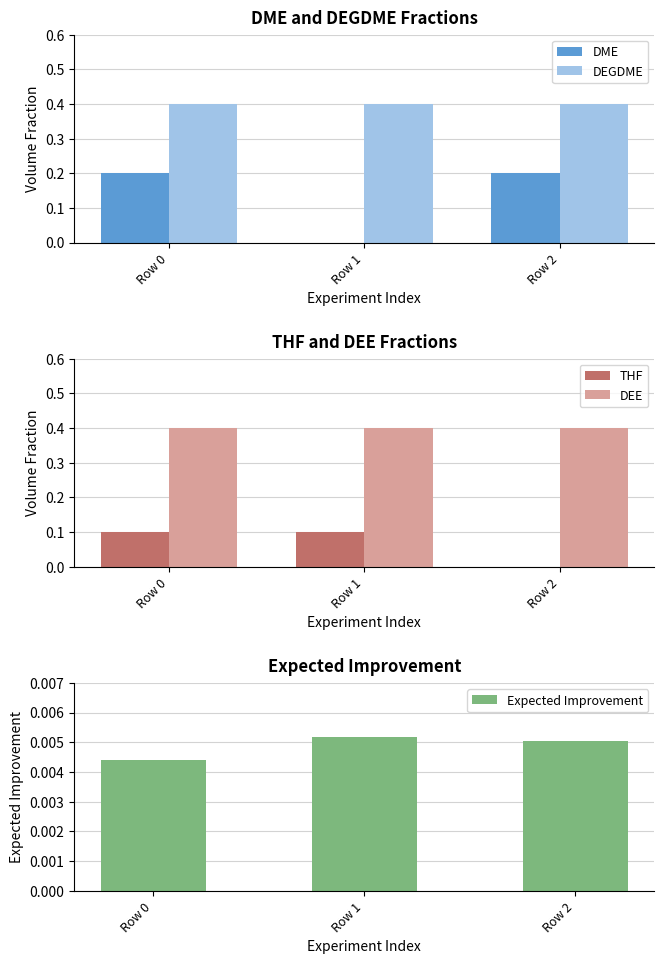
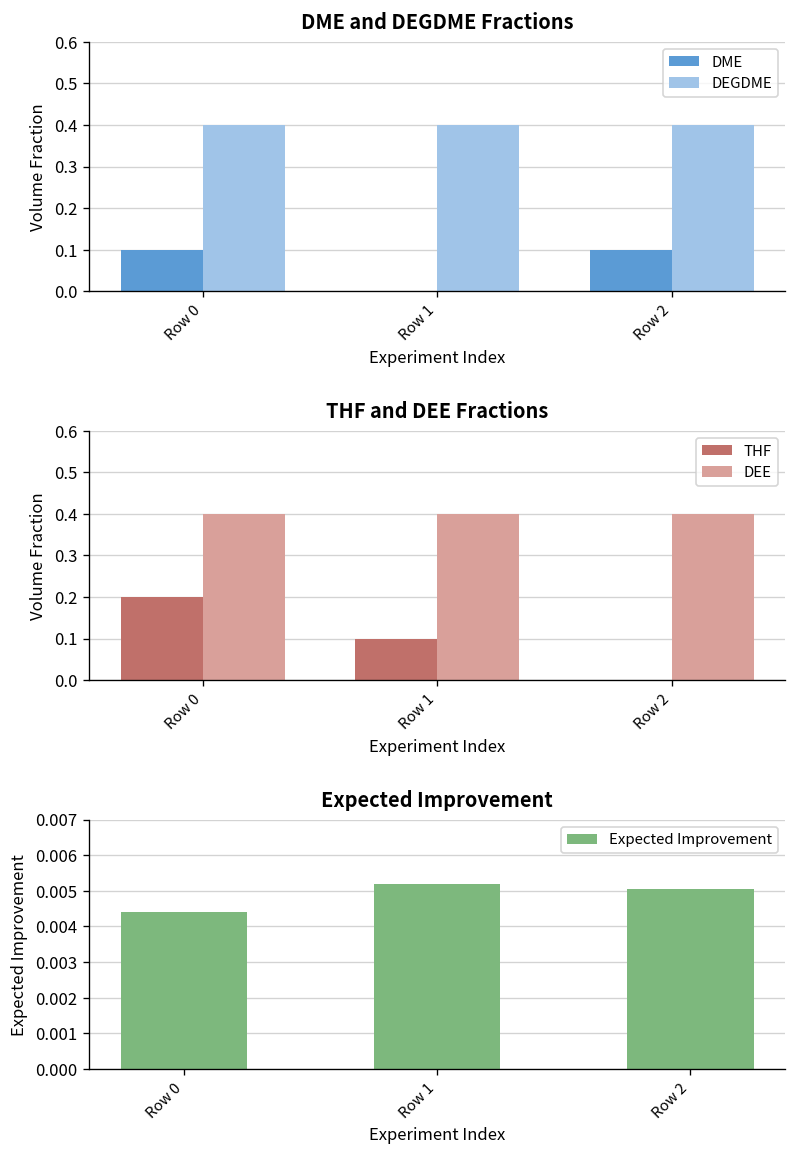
DME and DEGDME Fractions, DME, Row 0: 0.2 -> 0.1
DME and DEGDME Fractions, DME, Row 2: 0.2 -> 0.1
THF and DEE Fractions, THF, Row 0: 0.1 -> 0.2
